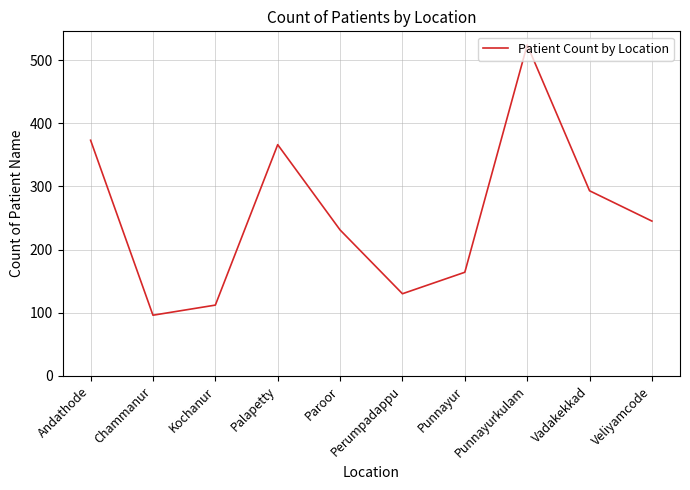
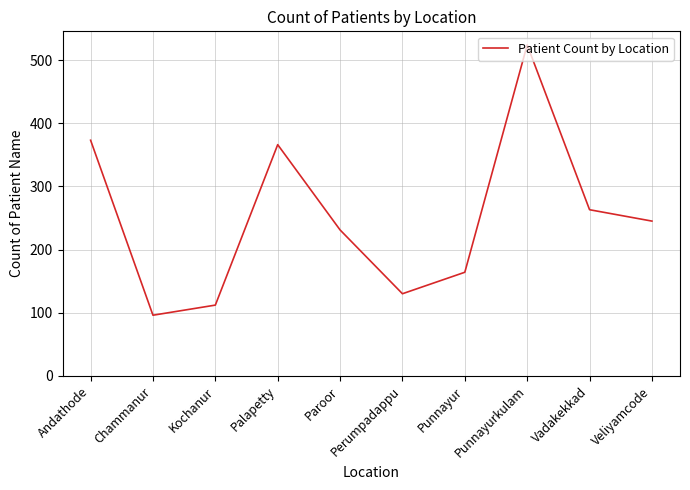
Vadakekkad: 290 -> 260
